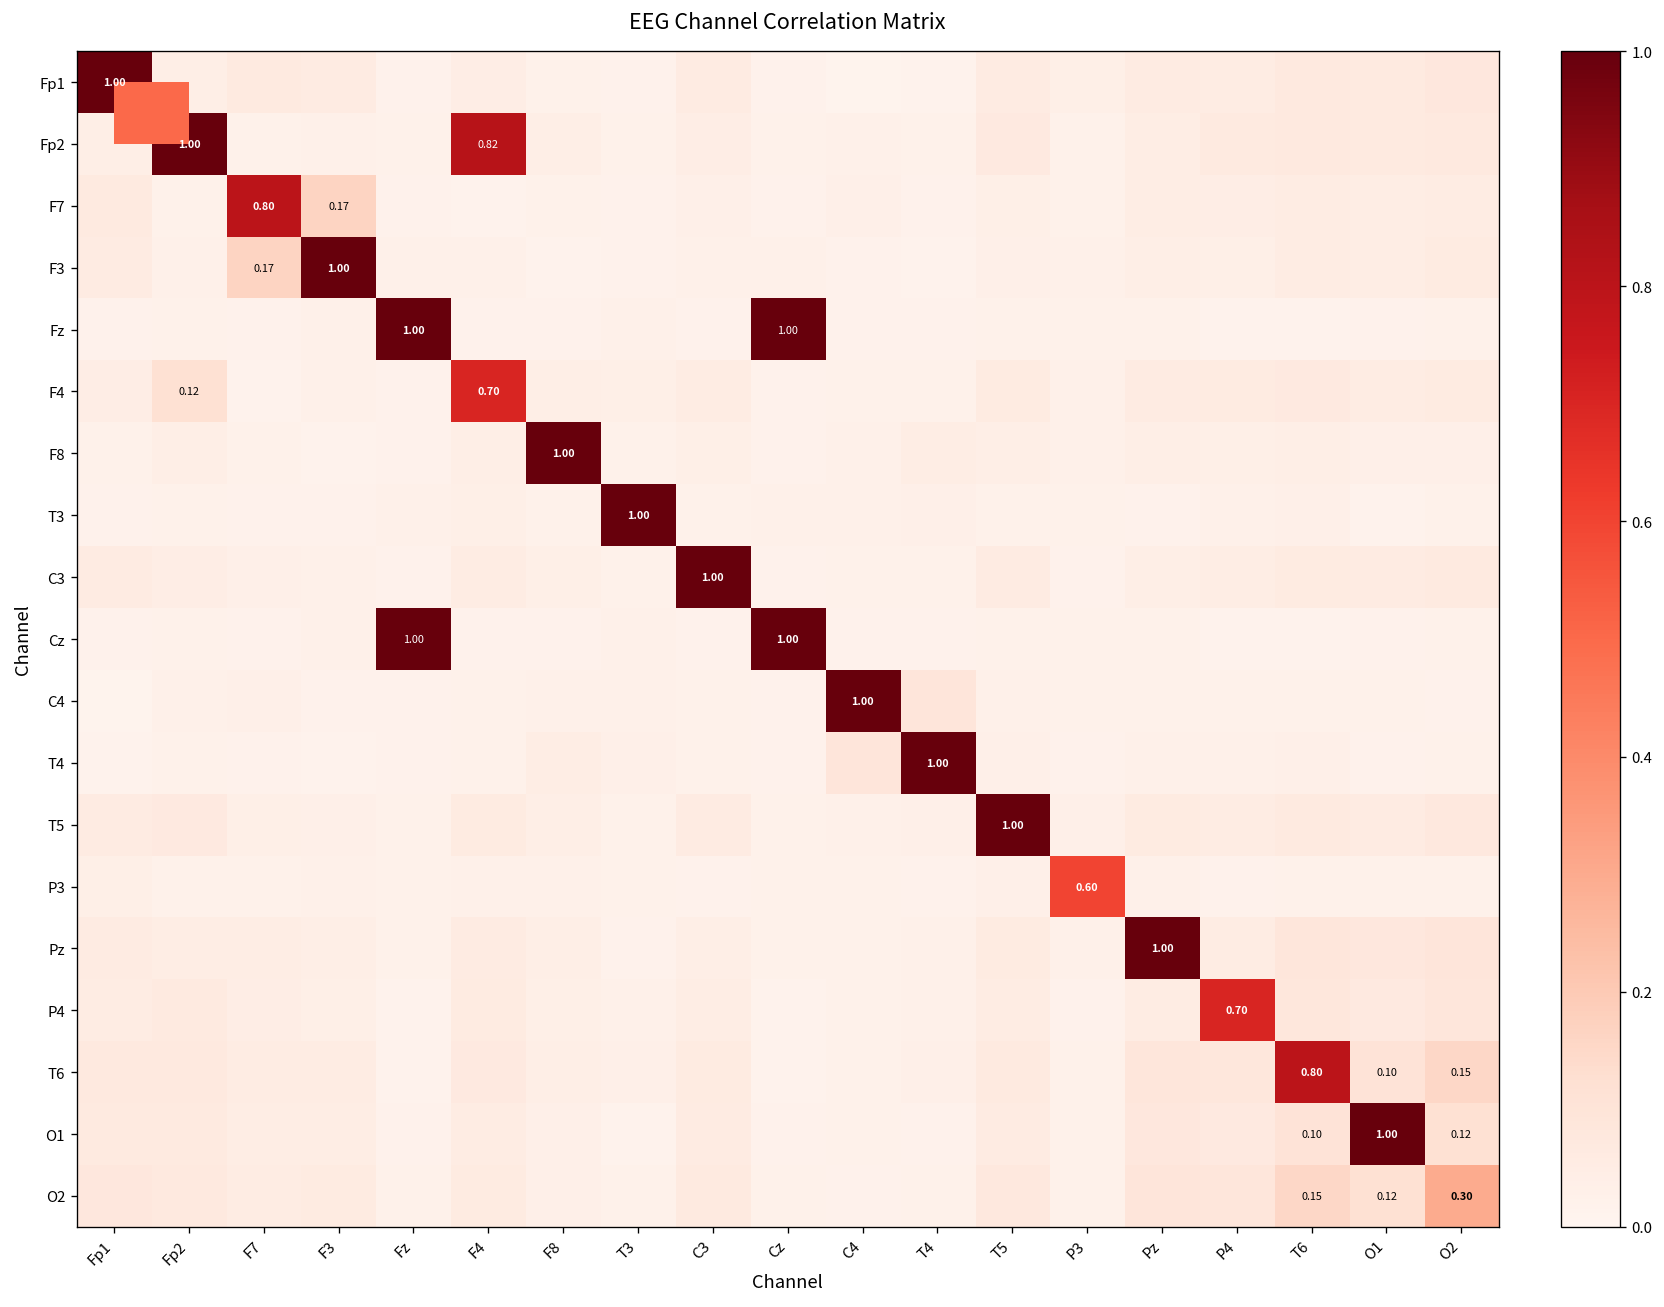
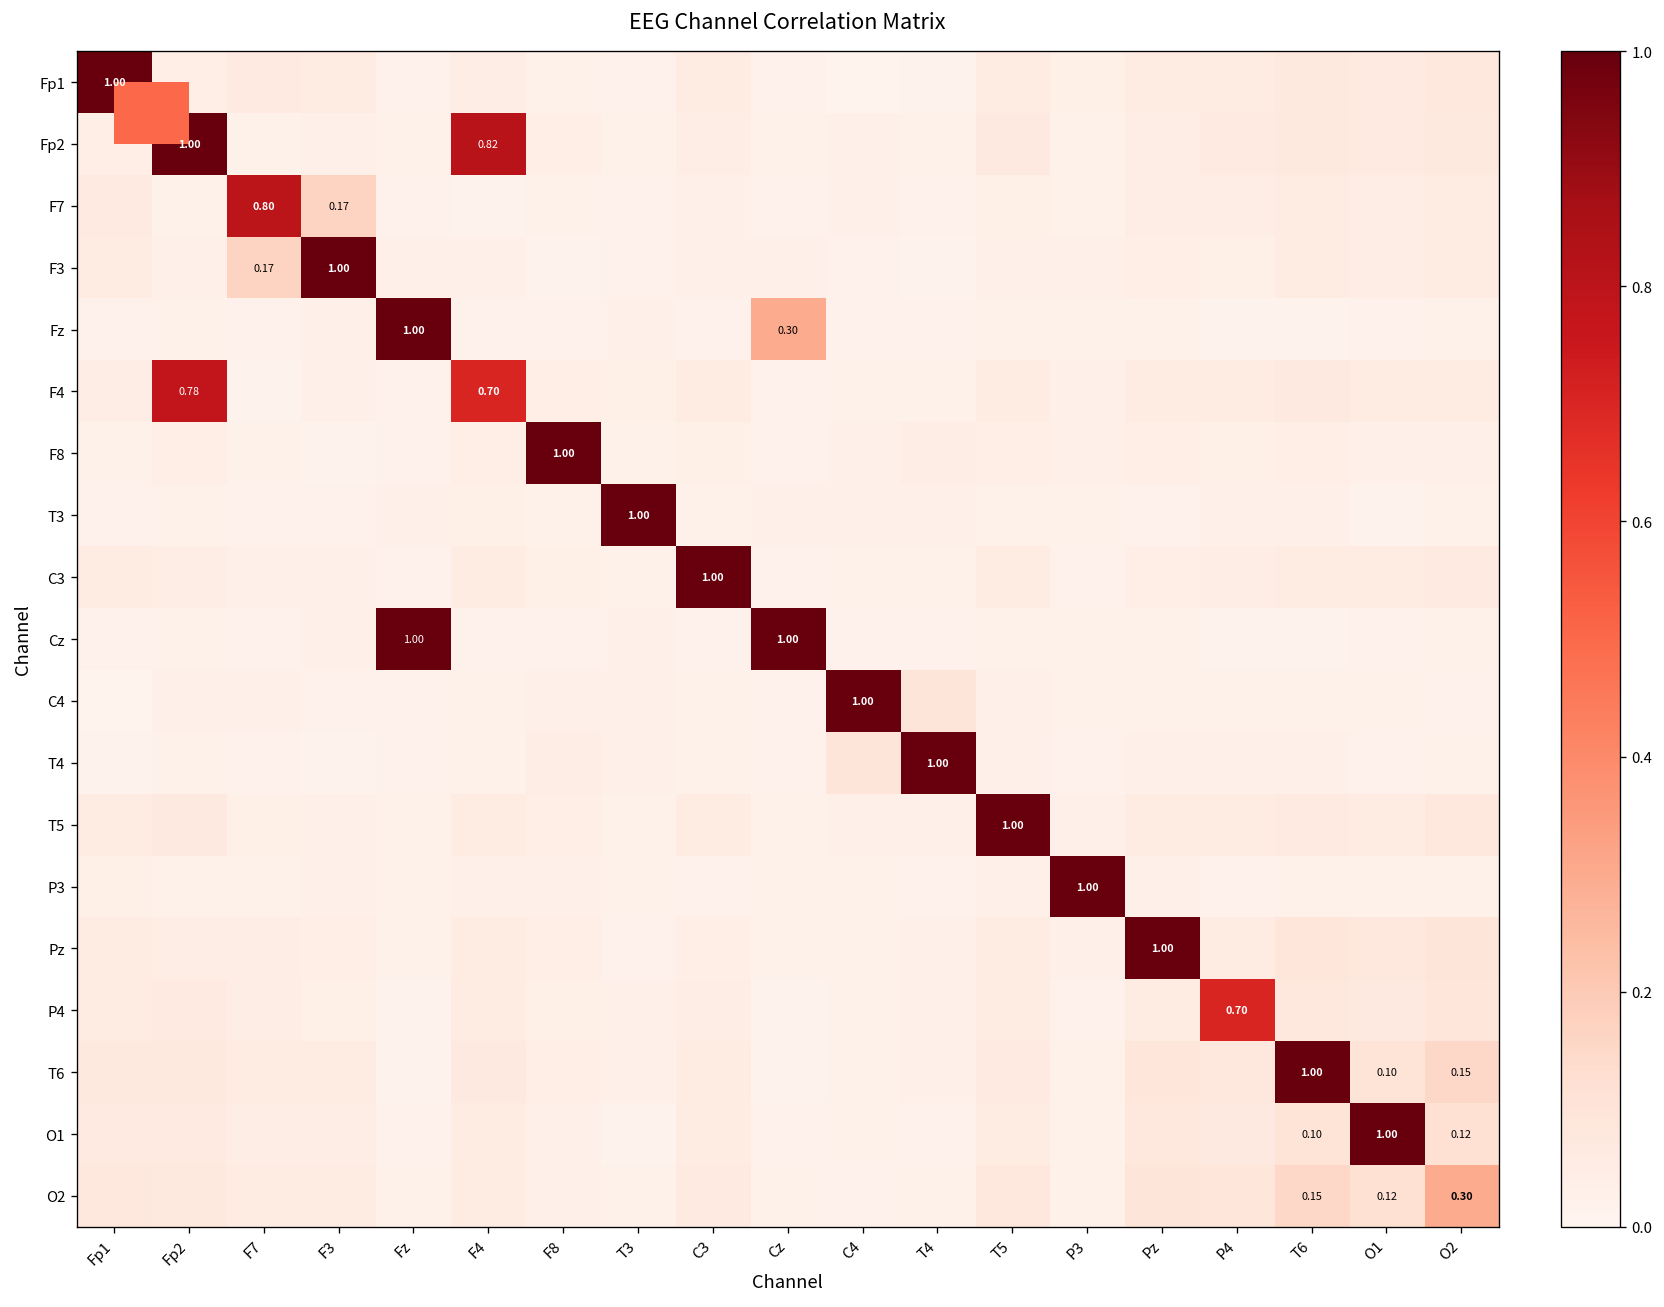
Fz, Cz: 1.00 -> 0.30
F4, Fp2: 0.12 -> 0.78
P3, P3: 0.60 -> 1.00
T6, T6: 0.80 -> 1.00
